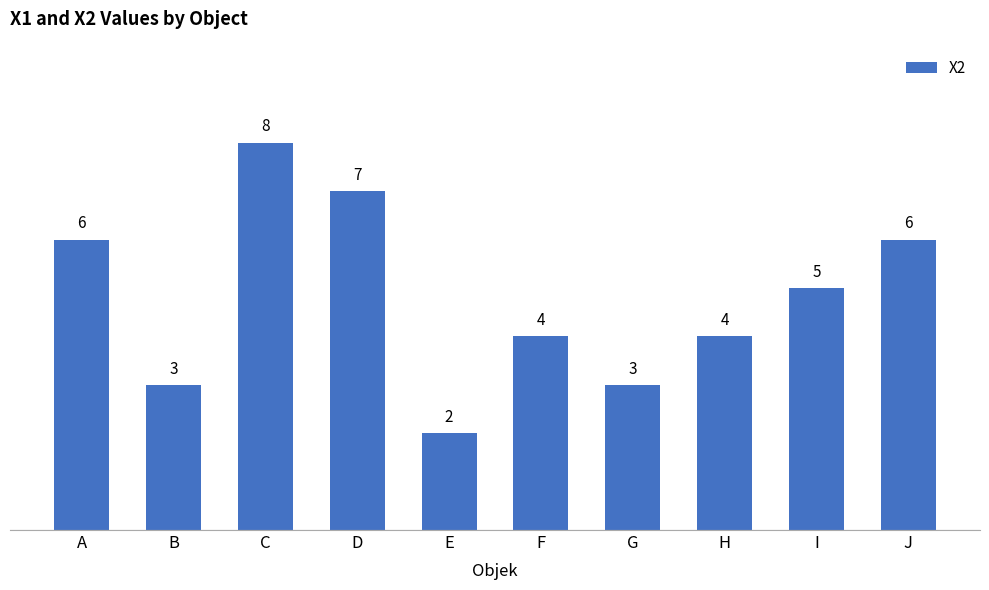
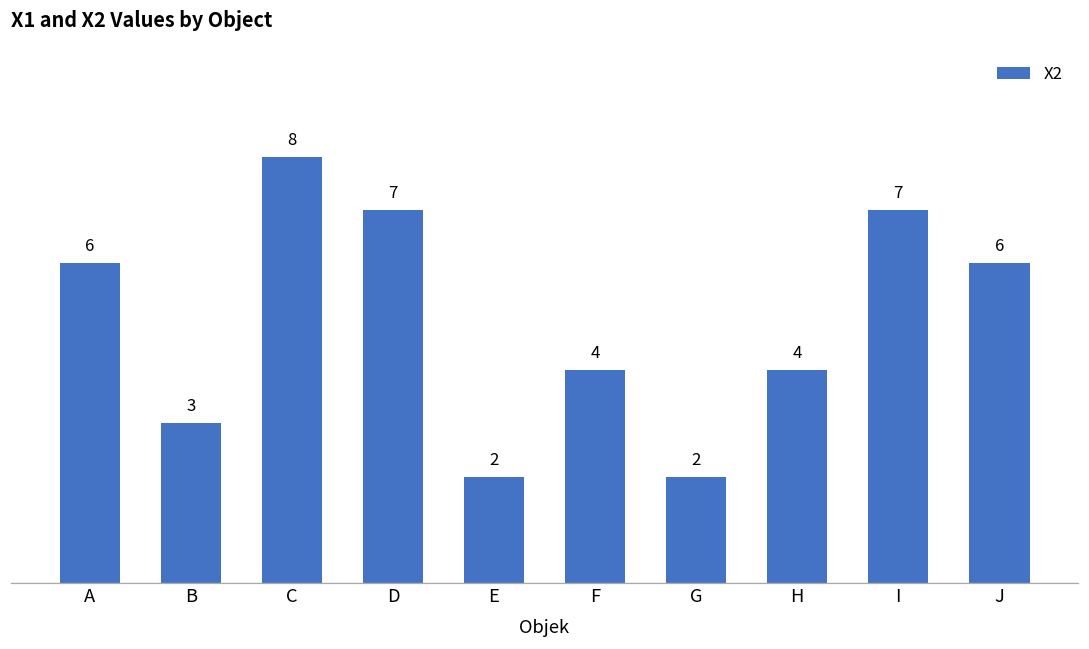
G: 3 -> 2
I: 5 -> 7
